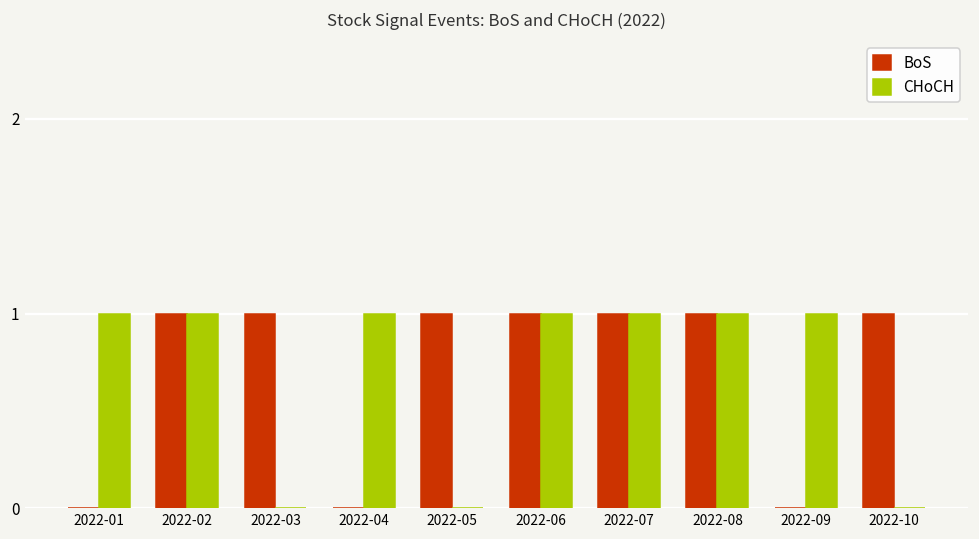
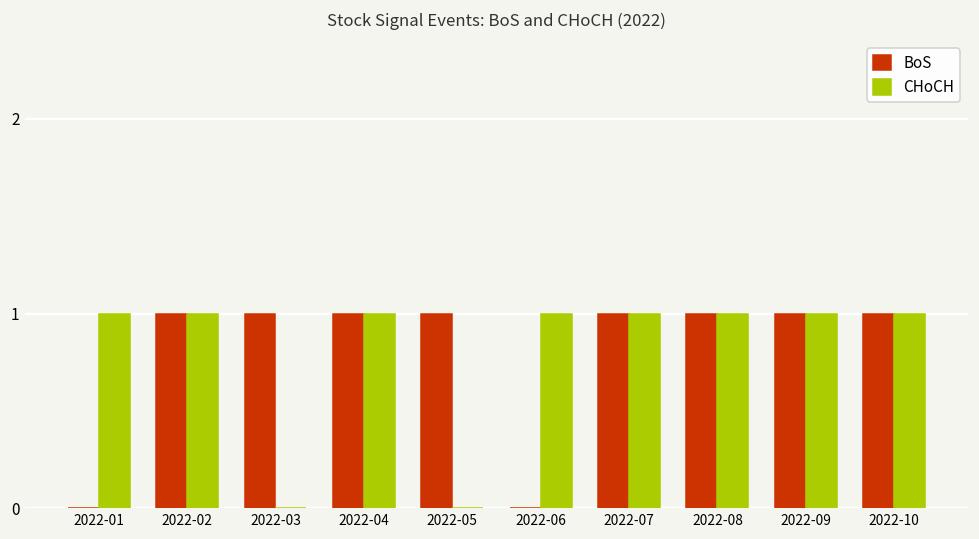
BoS, 2022-04: 0 -> 1
BoS, 2022-06: 1 -> 0
BoS, 2022-09: 0 -> 1
CHoCH, 2022-10: 0 -> 1
